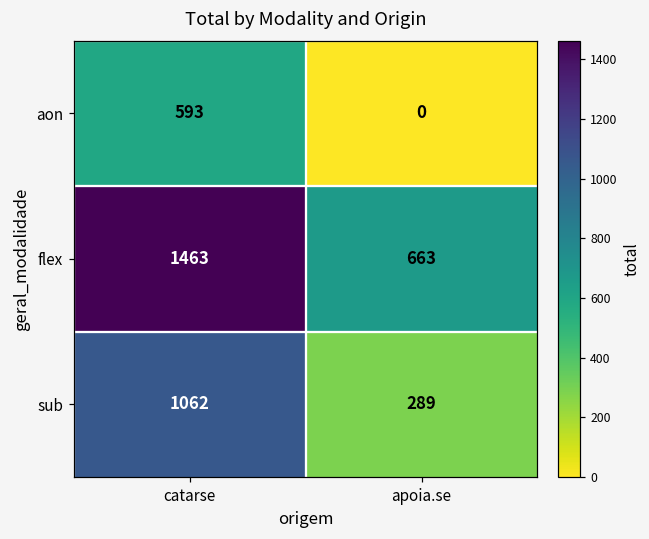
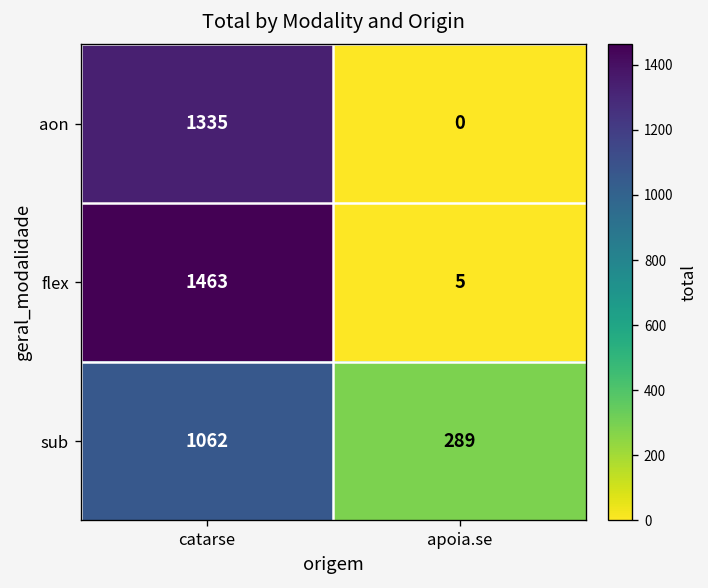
aon, catarse: 593 -> 1335
flex, apoia.se: 663 -> 5
